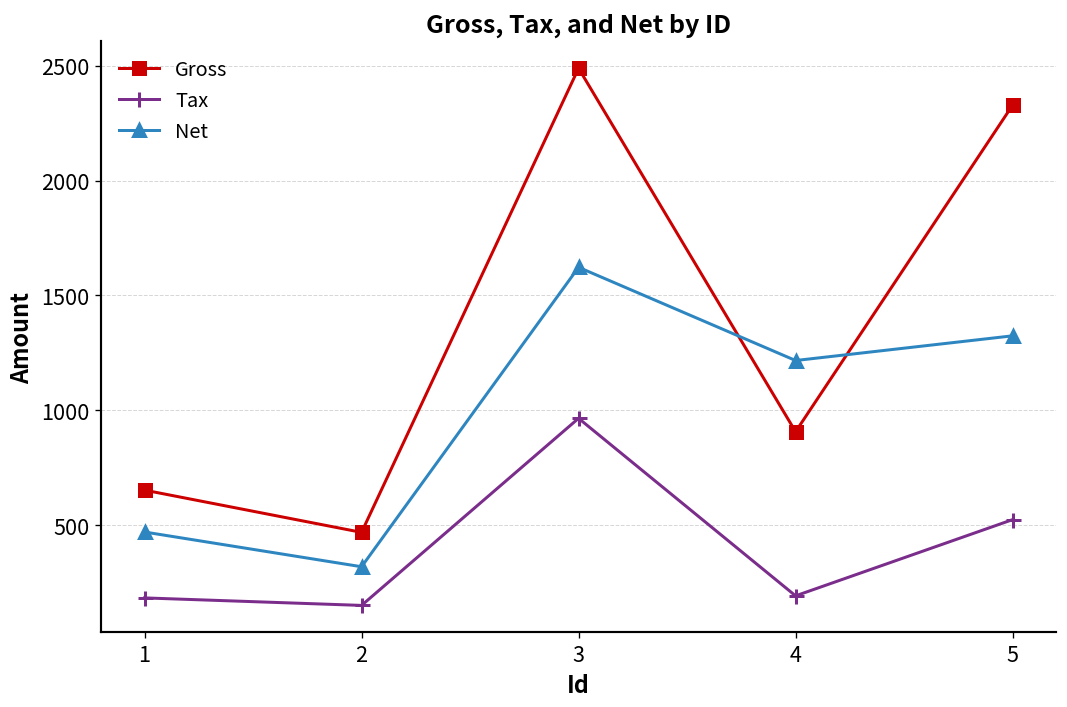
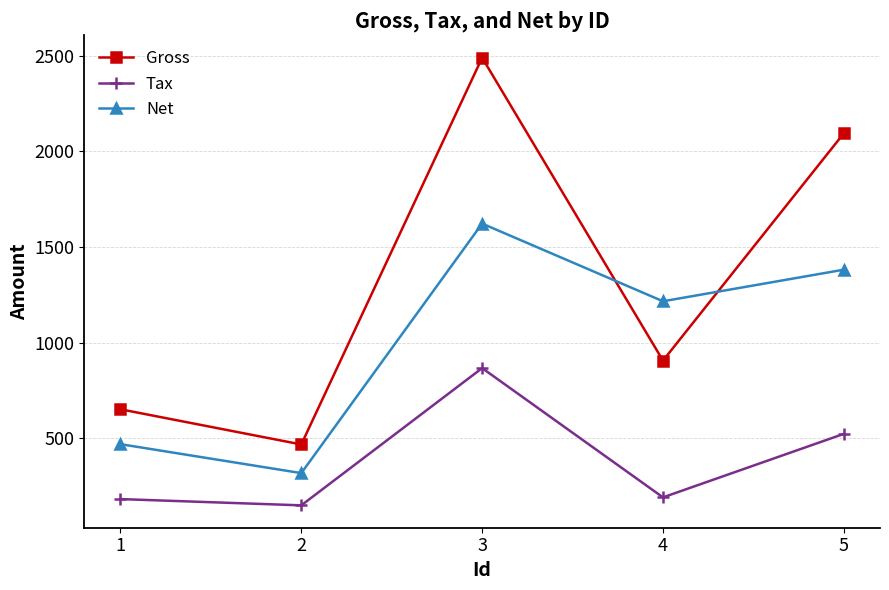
Tax, 3: 960 -> 870
Gross, 5: 2330 -> 2090
Net, 5: 1320 -> 1380
